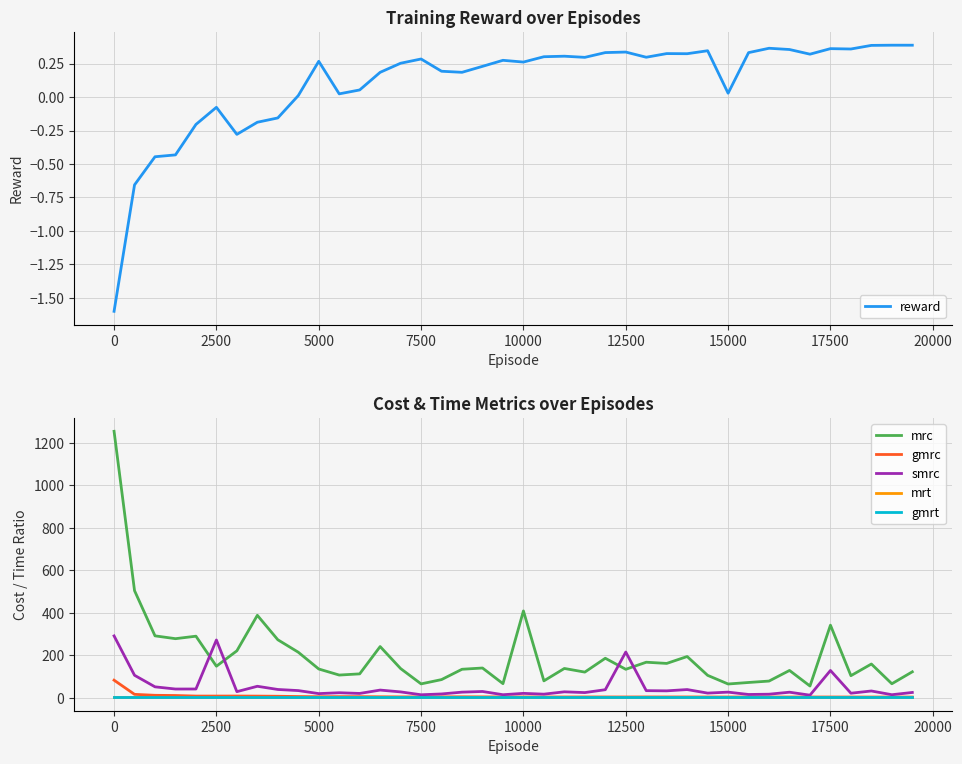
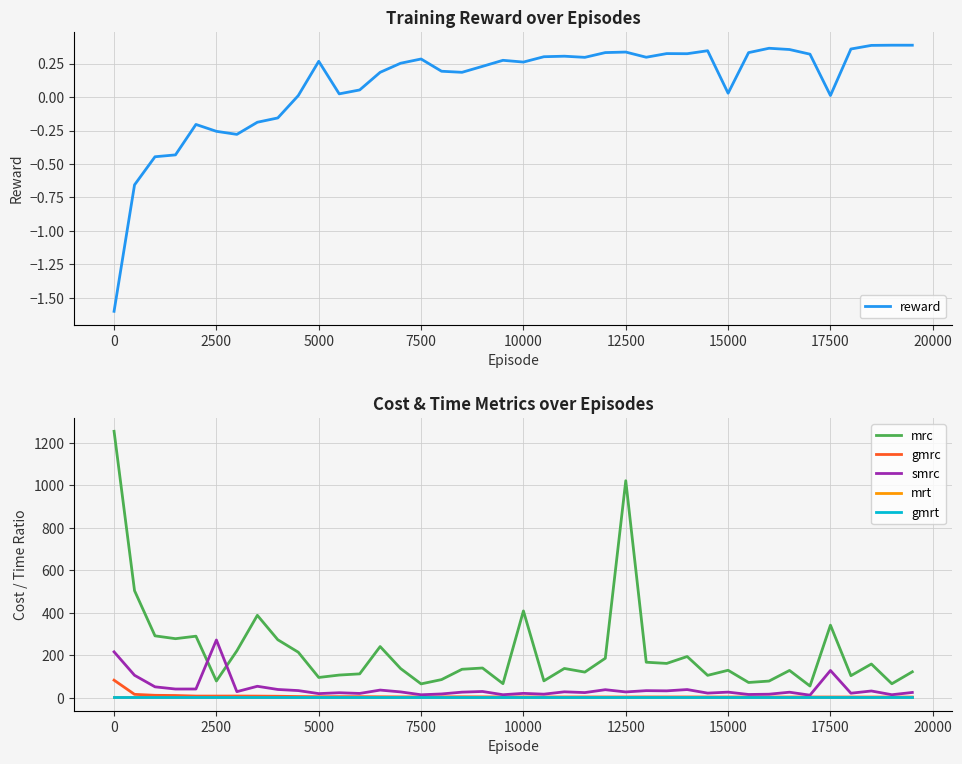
Training Reward over Episodes, 2500: -0.08 -> -0.26
Training Reward over Episodes, 17500: 0.36 -> 0.01
Cost & Time Metrics over Episodes, smrc, 0: 290 -> 220
Cost & Time Metrics over Episodes, mrc, 2500: 150 -> 80
Cost & Time Metrics over Episodes, mrc, 5000: 130 -> 90
Cost & Time Metrics over Episodes, mrc, 12500: 130 -> 1020
Cost & Time Metrics over Episodes, smrc, 12500: 210 -> 30
Cost & Time Metrics over Episodes, mrc, 15000: 60 -> 130
